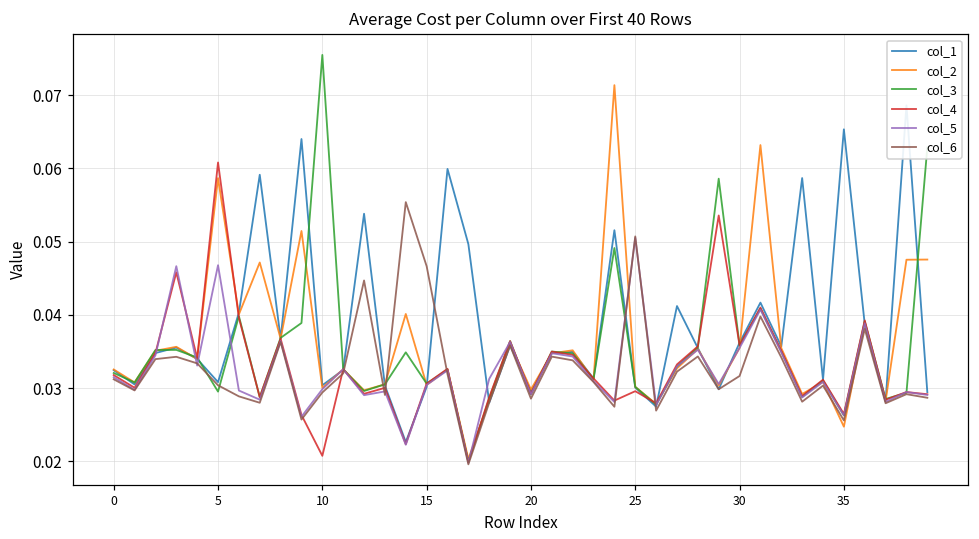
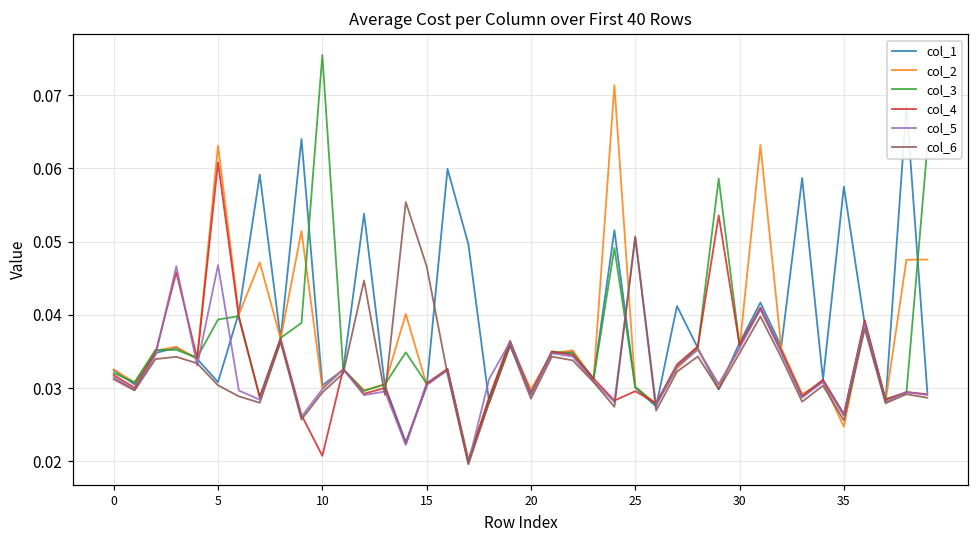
col_2, 5: 0.059 -> 0.063
col_3, 5: 0.030 -> 0.039
col_6, 30: 0.032 -> 0.035
col_1, 35: 0.065 -> 0.057
